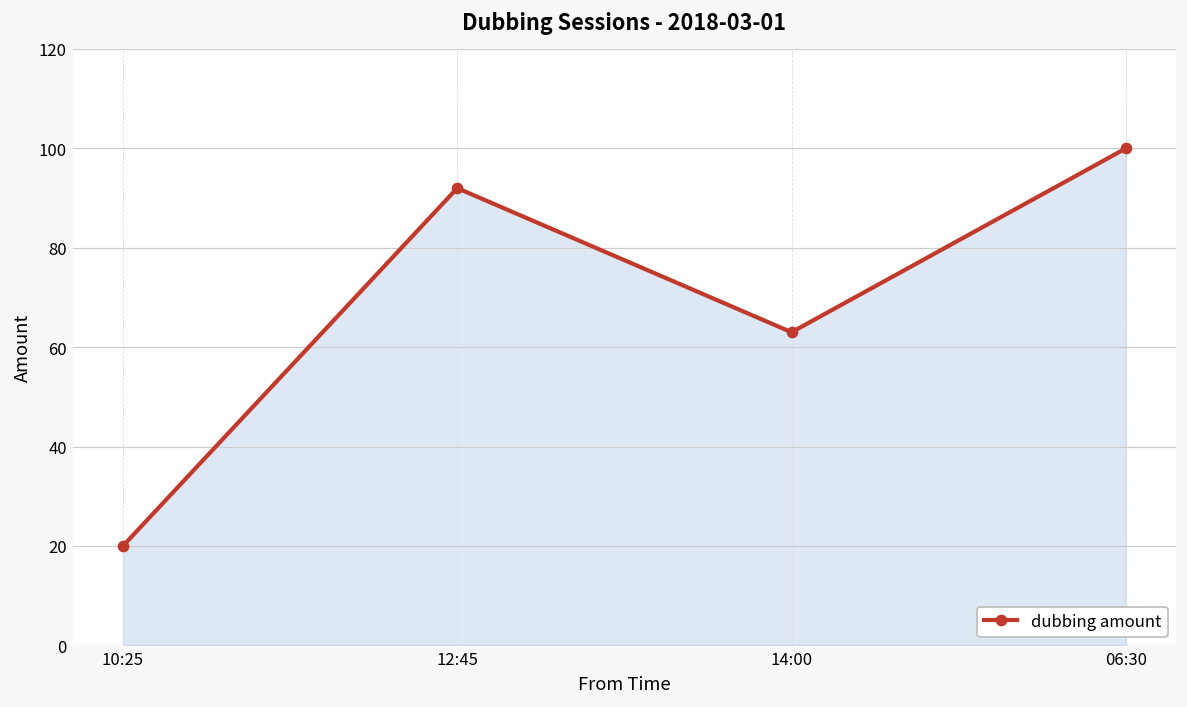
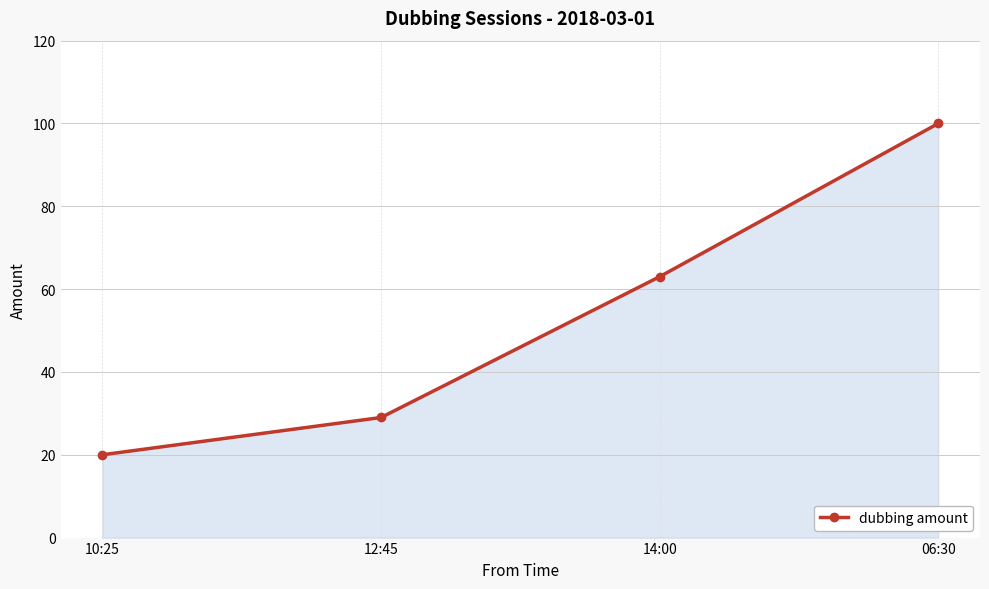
12:45: 92 -> 29
